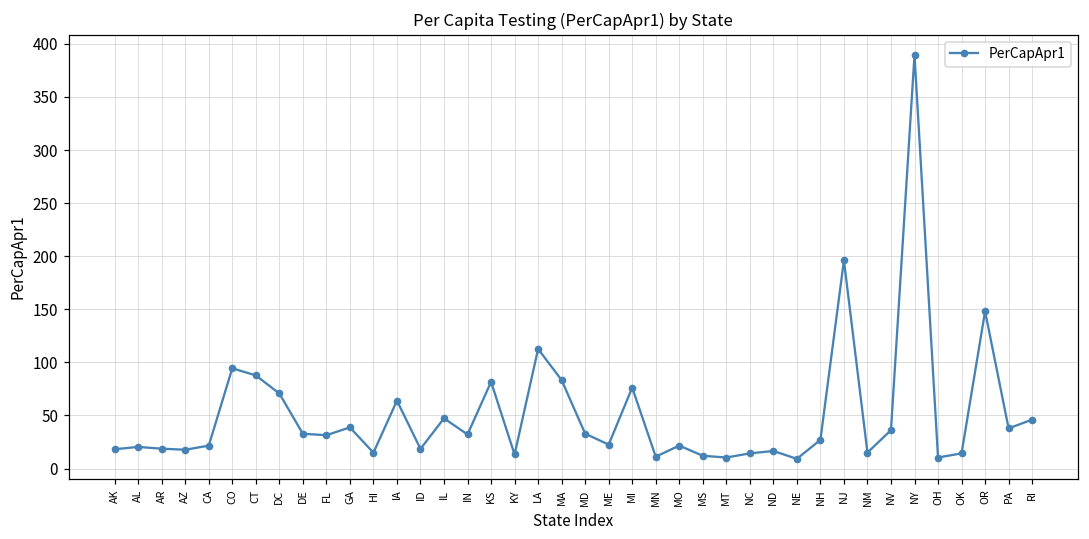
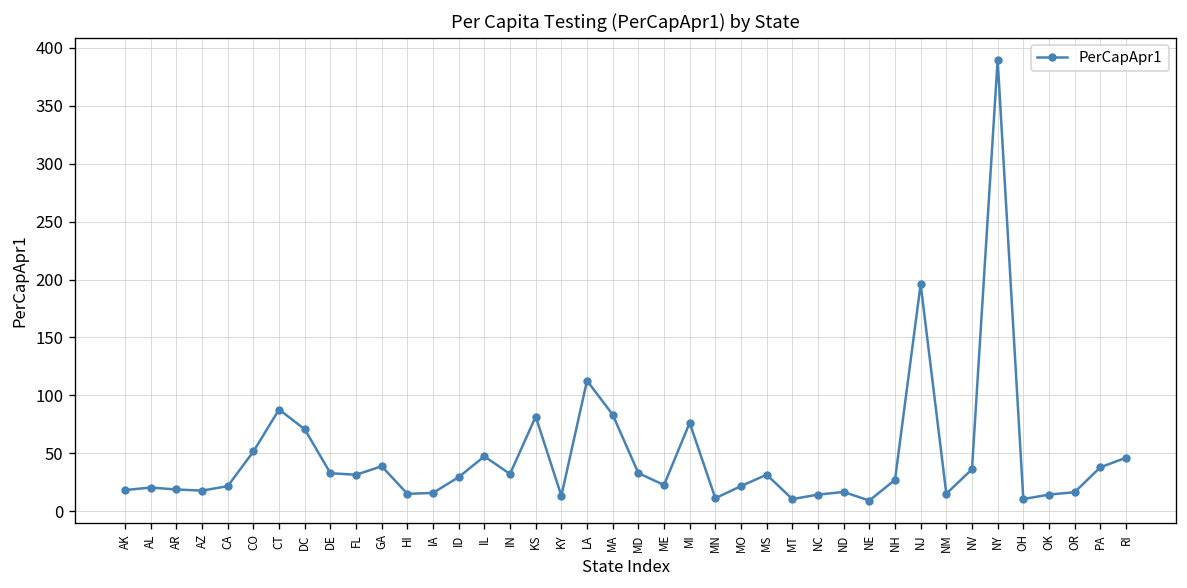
CO: 90 -> 50
IA: 60 -> 20
ID: 20 -> 30
MS: 10 -> 30
OR: 150 -> 20
